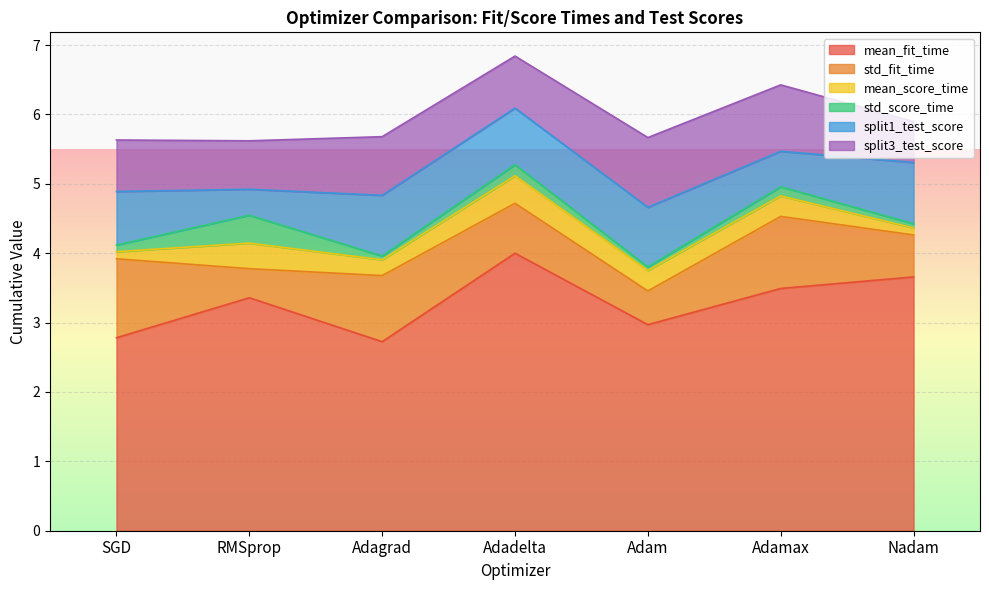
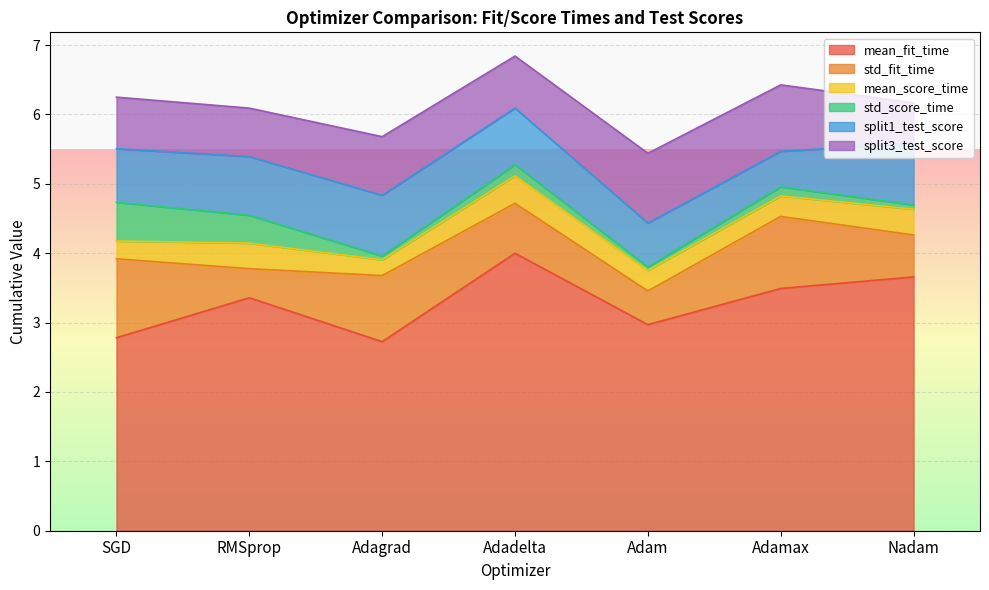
mean_score_time, SGD: 0.1 -> 0.3
std_score_time, SGD: 0.1 -> 0.6
split1_test_score, RMSprop: 0.4 -> 0.8
split1_test_score, Adam: 0.9 -> 0.6
mean_score_time, Nadam: 0.1 -> 0.4
